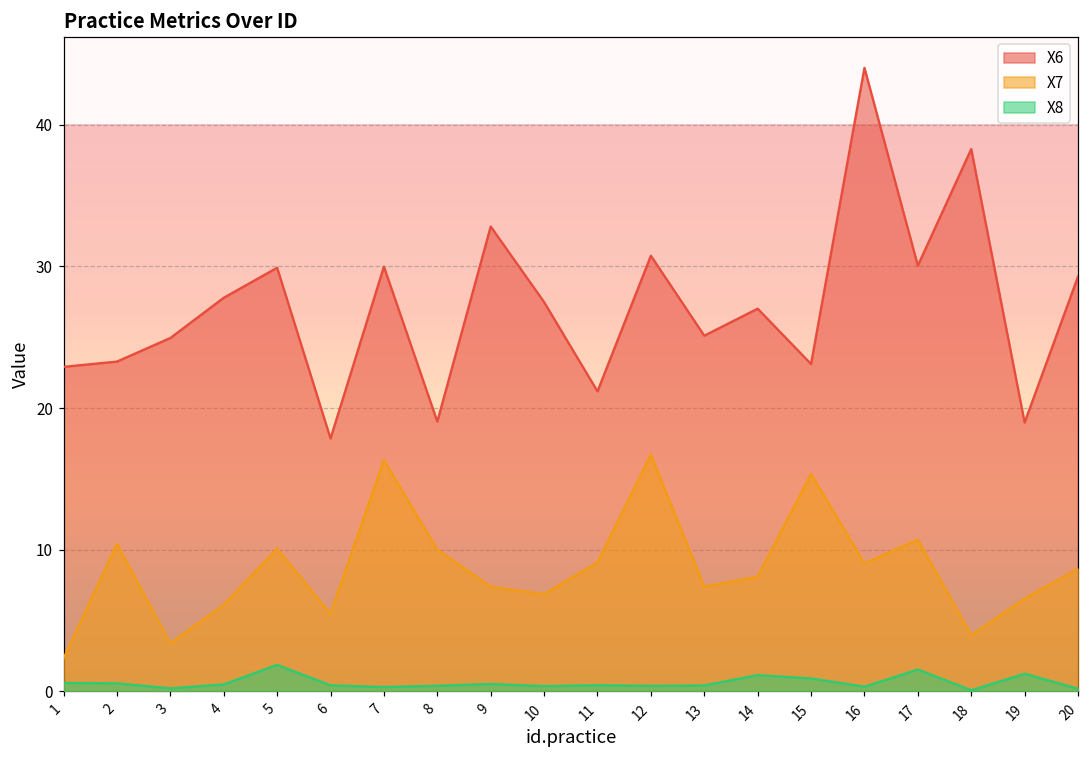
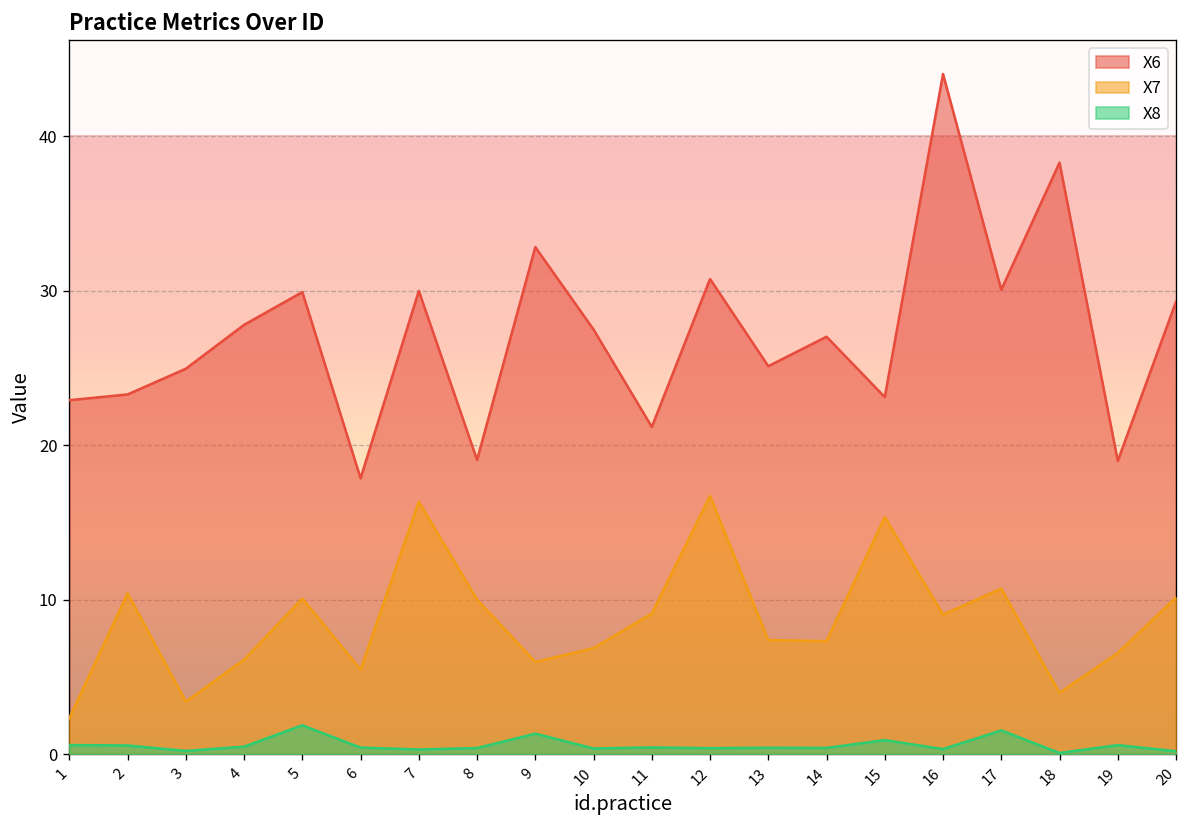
X7, 9: 7.4 -> 6.0
X8, 9: 0.5 -> 1.3
X7, 14: 8.1 -> 7.3
X8, 14: 1.2 -> 0.4
X8, 19: 1.3 -> 0.6
X7, 20: 8.7 -> 10.2
